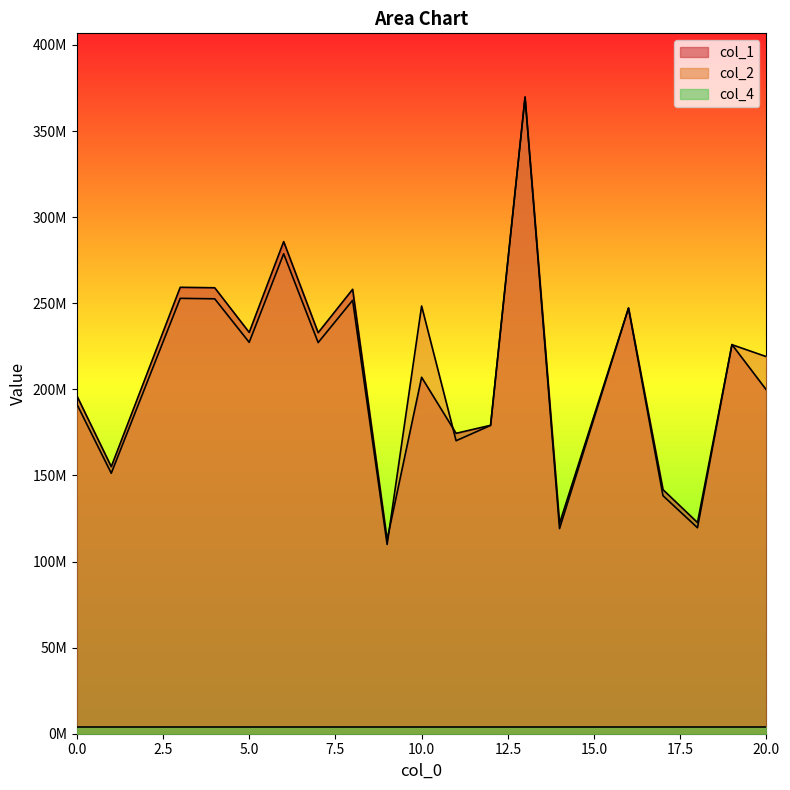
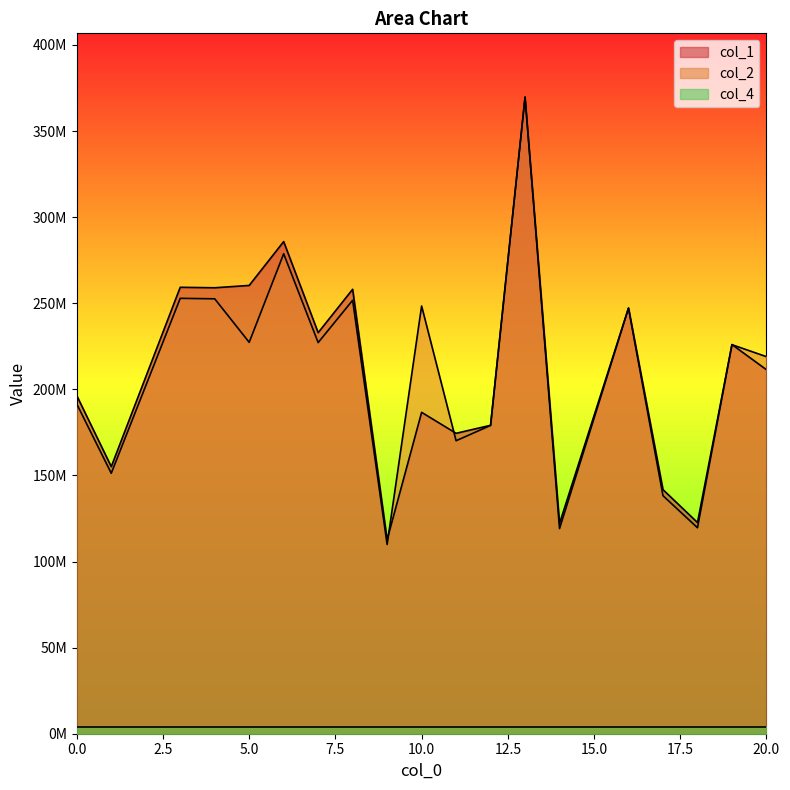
col_1, 5.0: 233000000 -> 260000000
col_1, 10.0: 207000000 -> 187000000
col_1, 20.0: 200000000 -> 211000000
